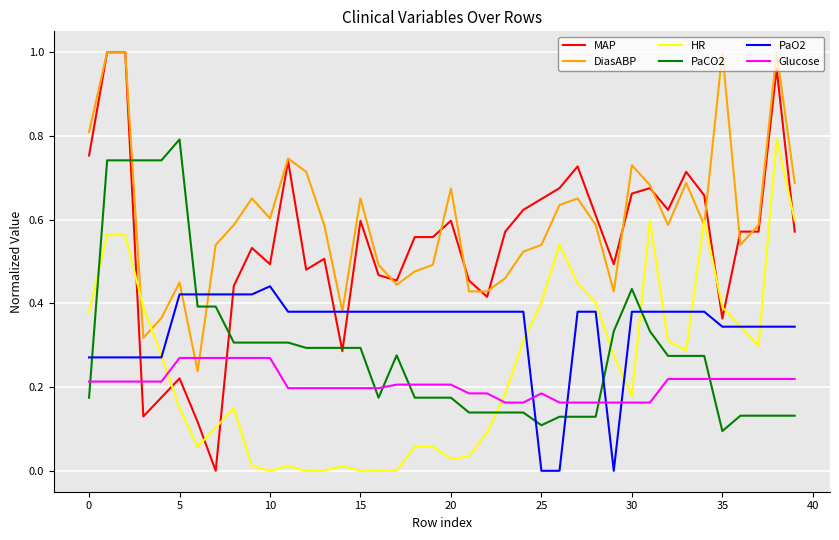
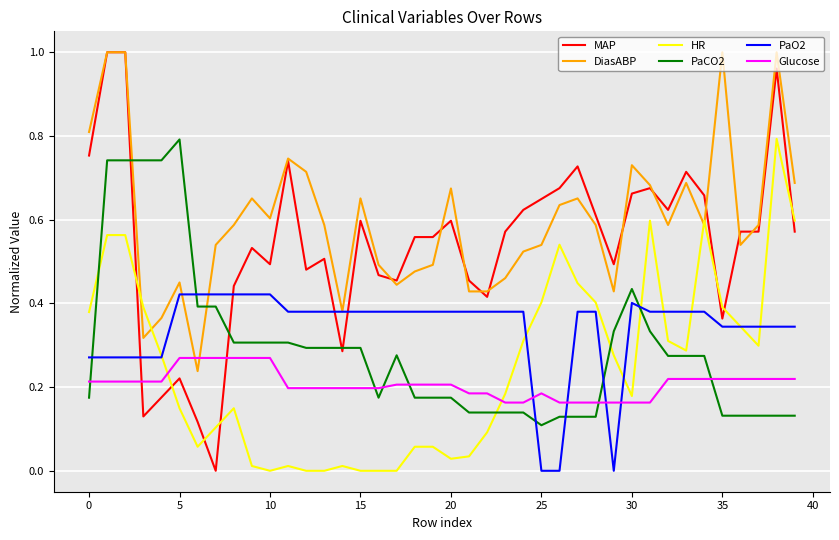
PaO2, 10: 0.44 -> 0.42
PaO2, 30: 0.38 -> 0.40
PaCO2, 35: 0.09 -> 0.13
